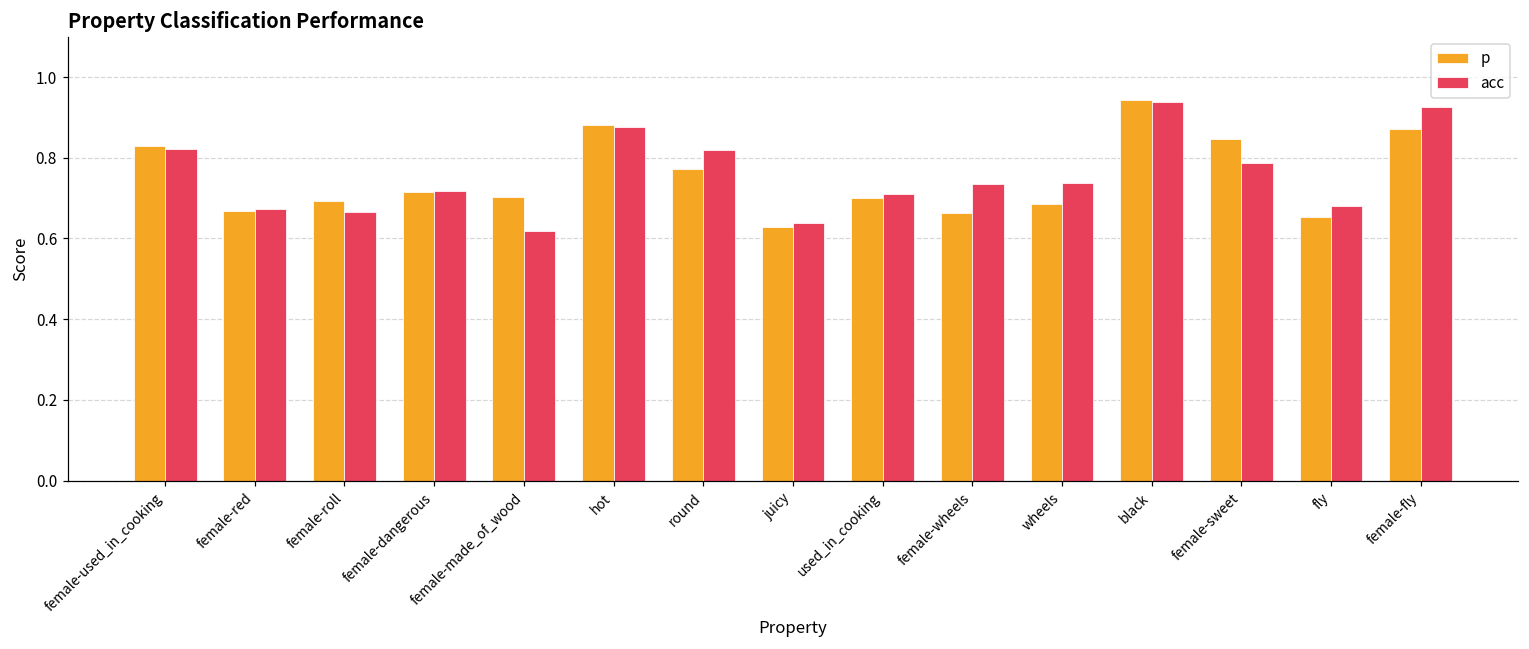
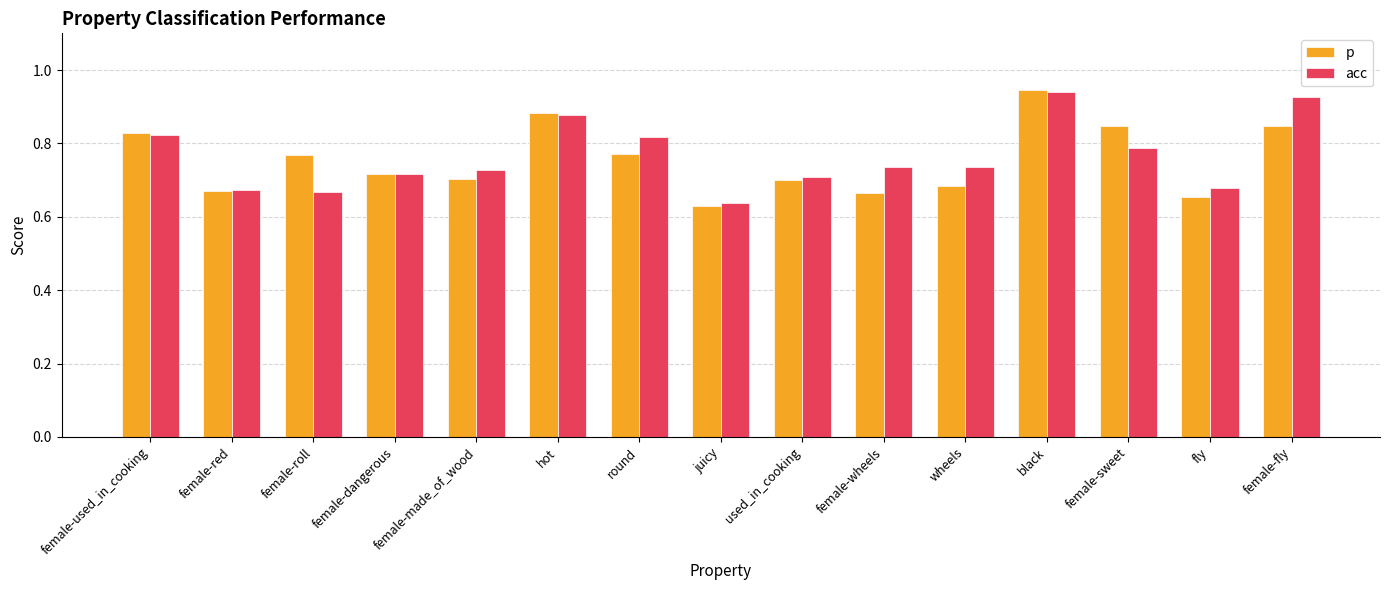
p, female-roll: 0.69 -> 0.77
acc, female-made_of_wood: 0.62 -> 0.73
p, female-fly: 0.87 -> 0.85
